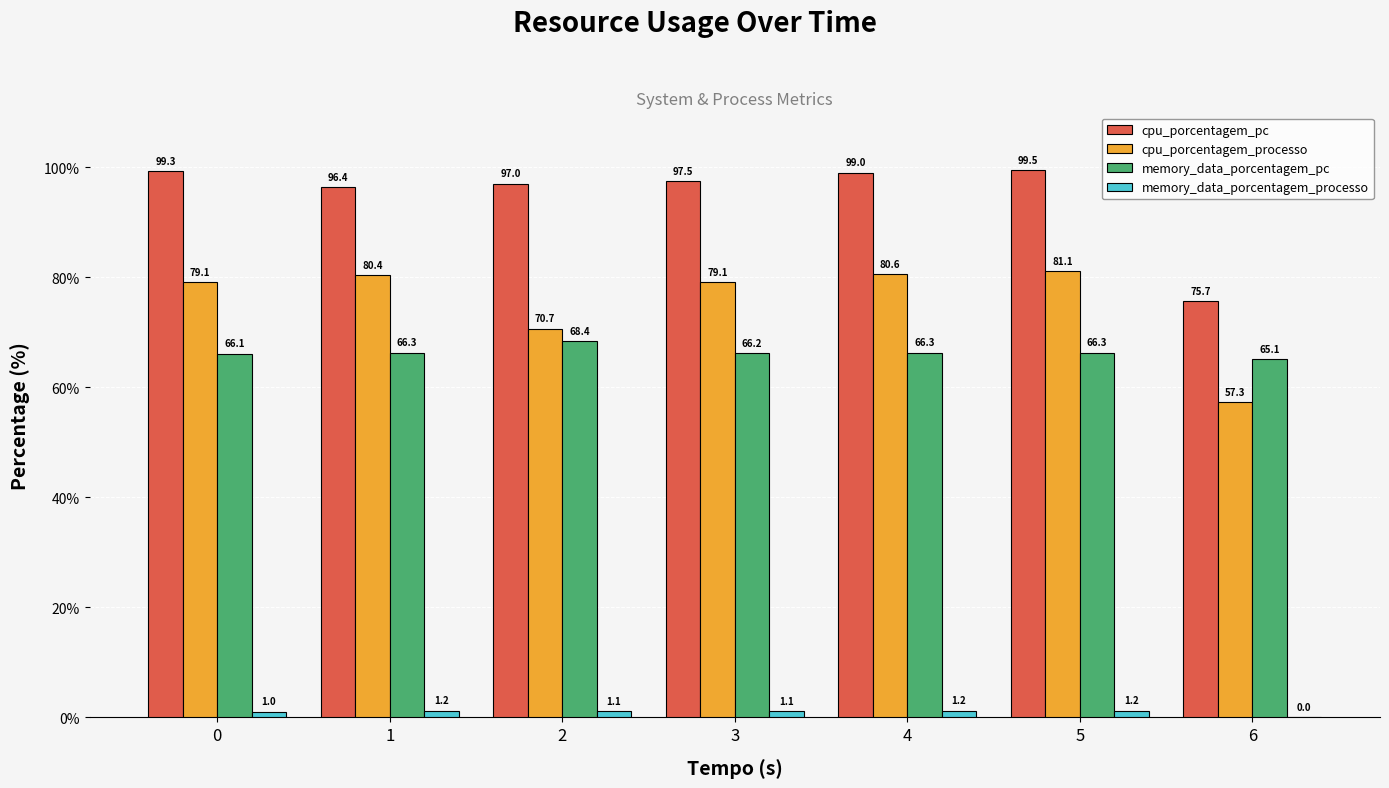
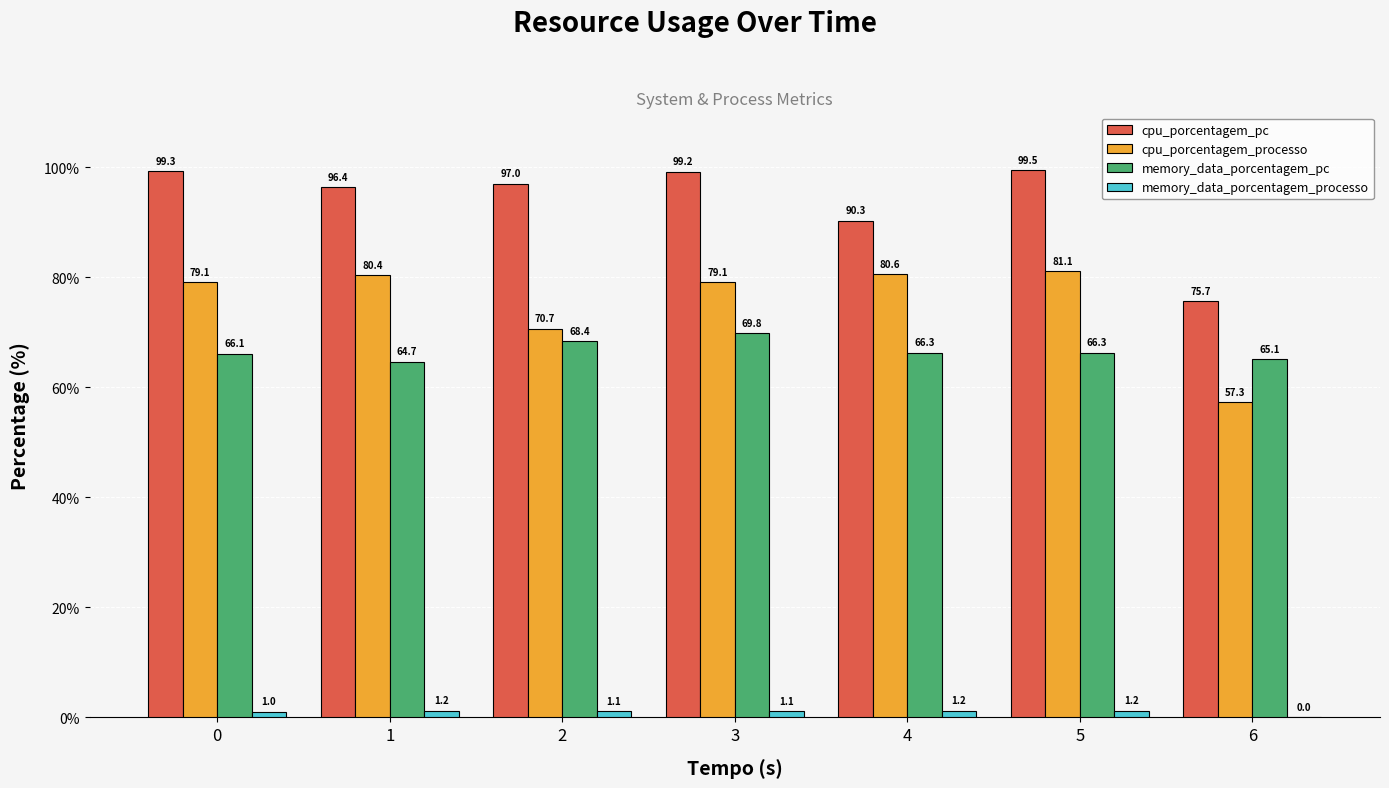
memory_data_porcentagem_pc, 1: 66.3 -> 64.7
cpu_porcentagem_pc, 3: 97.5 -> 99.2
memory_data_porcentagem_pc, 3: 66.2 -> 69.8
cpu_porcentagem_pc, 4: 99.0 -> 90.3
